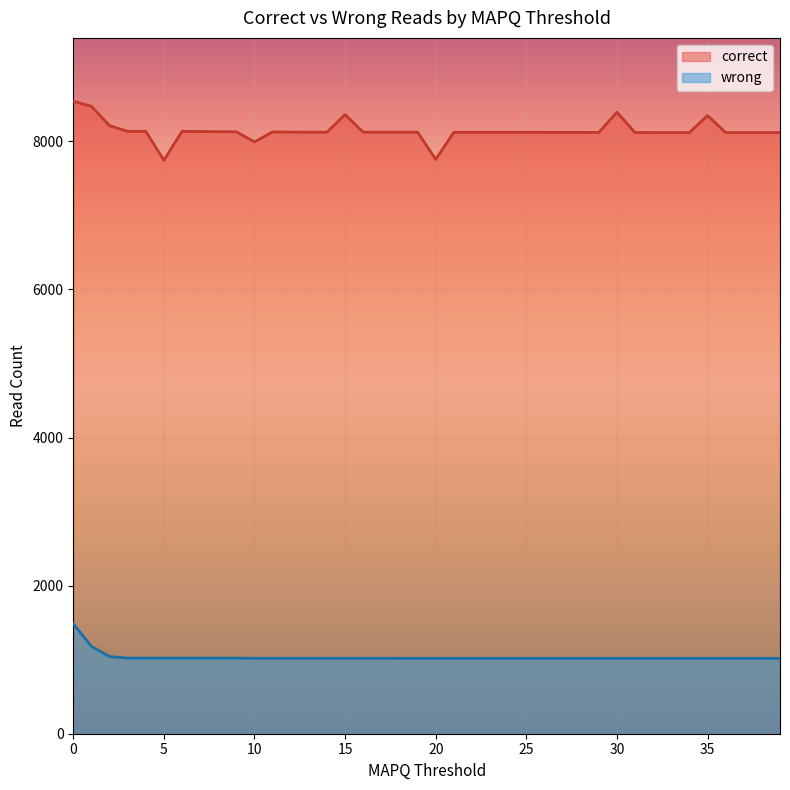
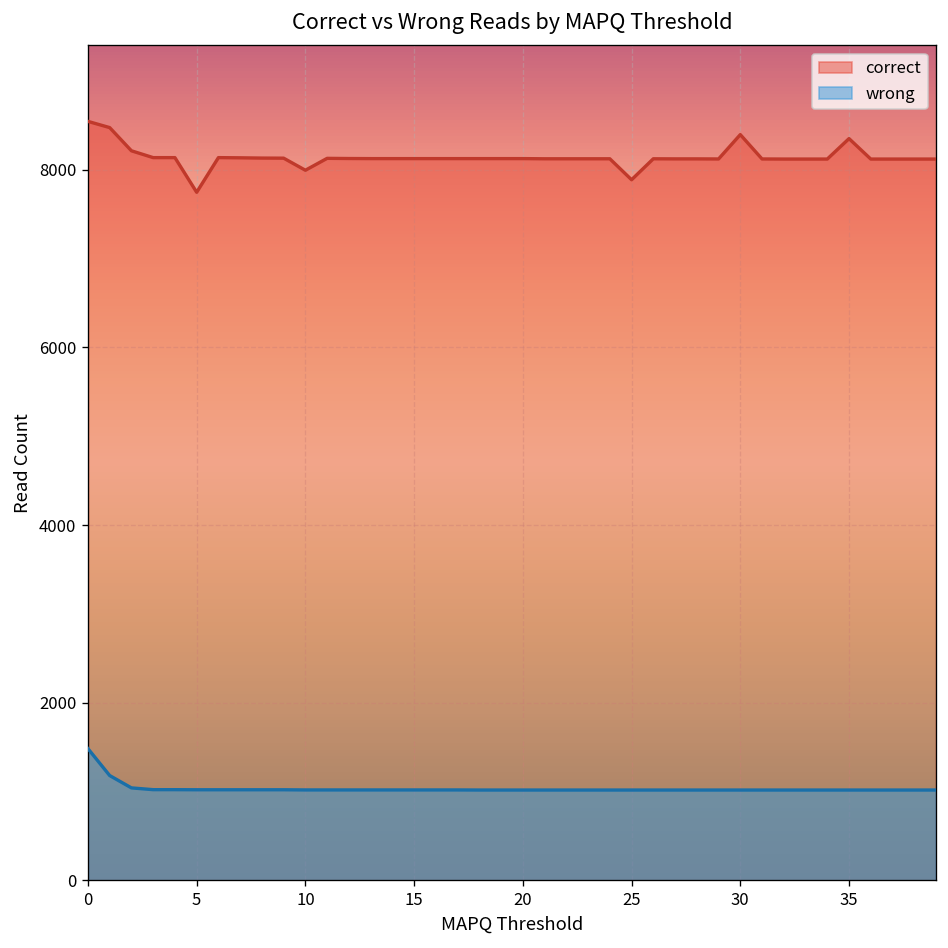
correct, 15: 8400 -> 8100
correct, 20: 7800 -> 8100
correct, 25: 8100 -> 7900
